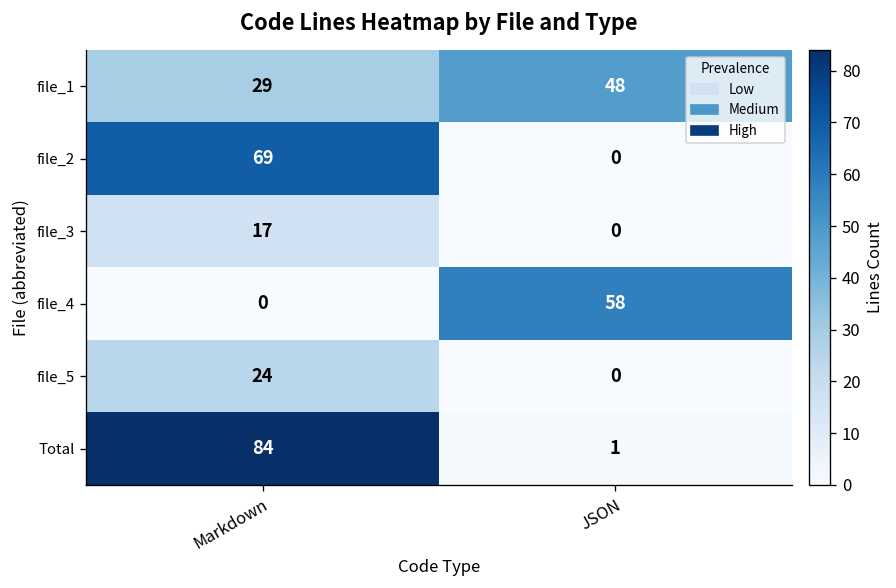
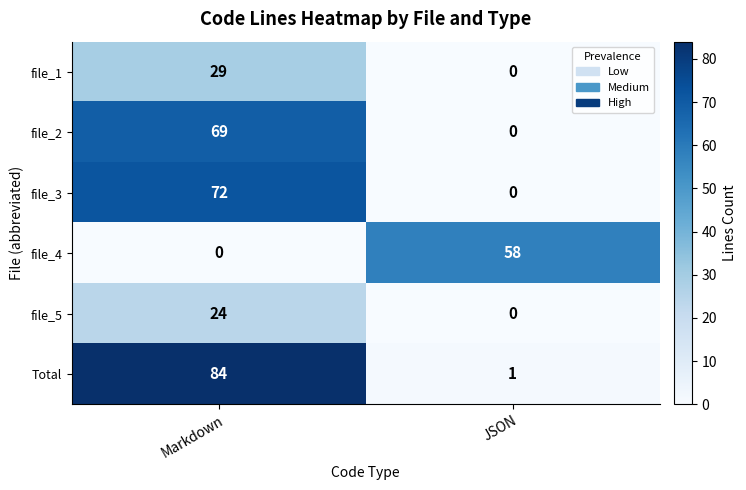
file_1, JSON: 48 -> 0
file_3, Markdown: 17 -> 72
